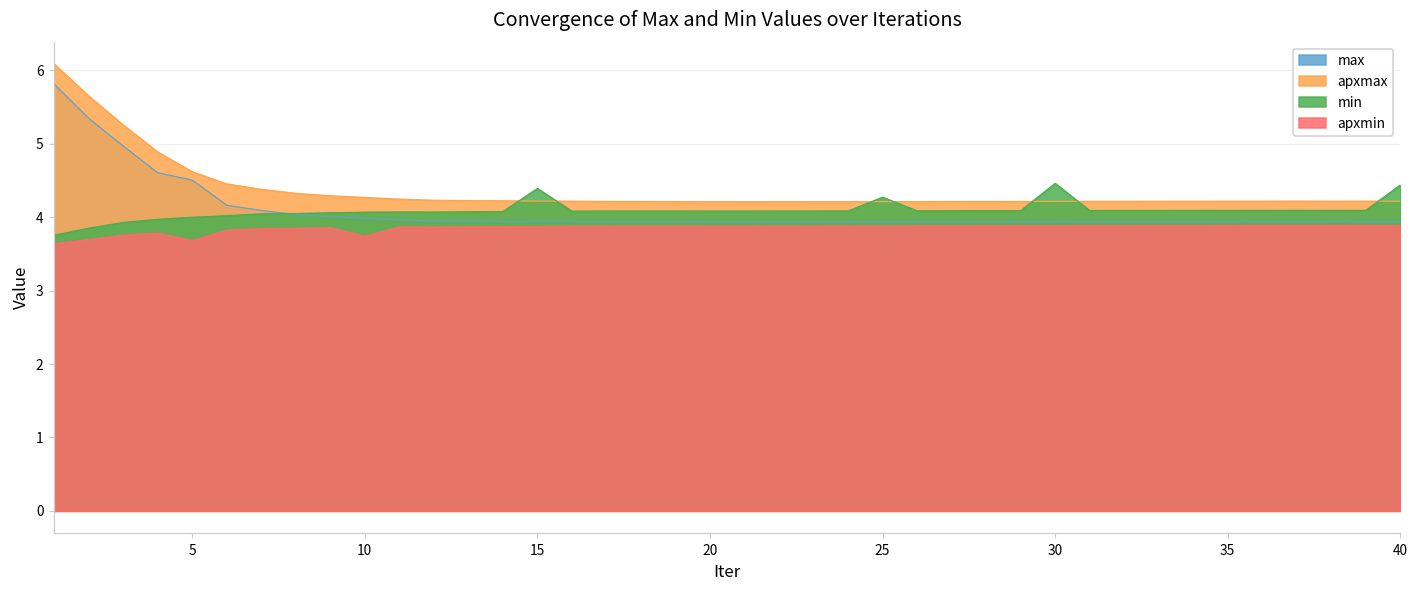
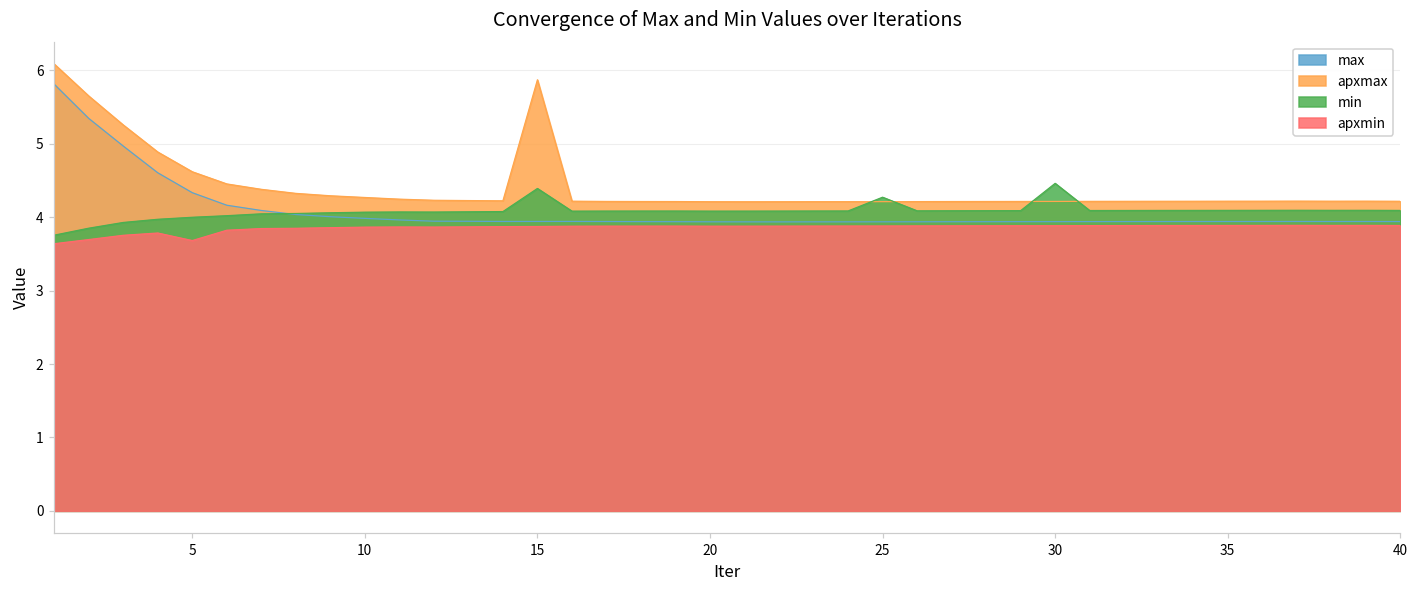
max, 5: 4.5 -> 4.3
apxmin, 10: 3.7 -> 3.9
apxmax, 15: 4.2 -> 5.9
min, 40: 4.4 -> 4.1
